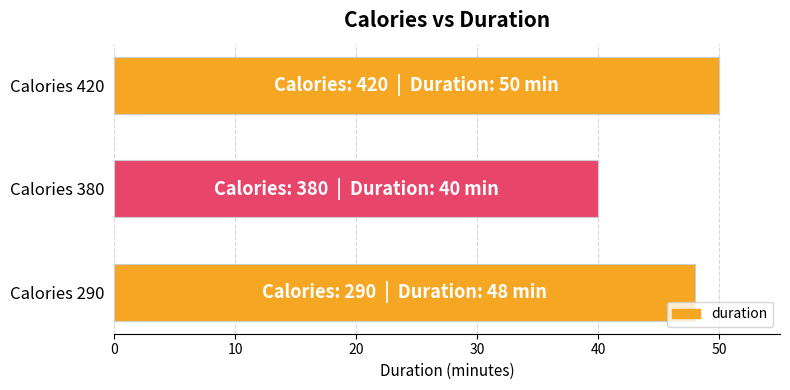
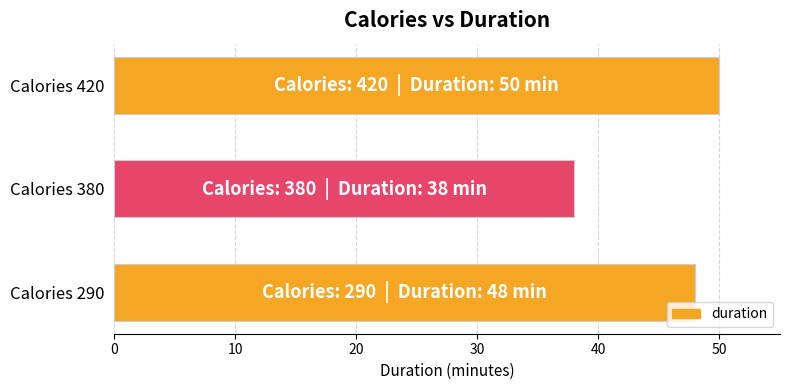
Calories 380: 40 -> 38
